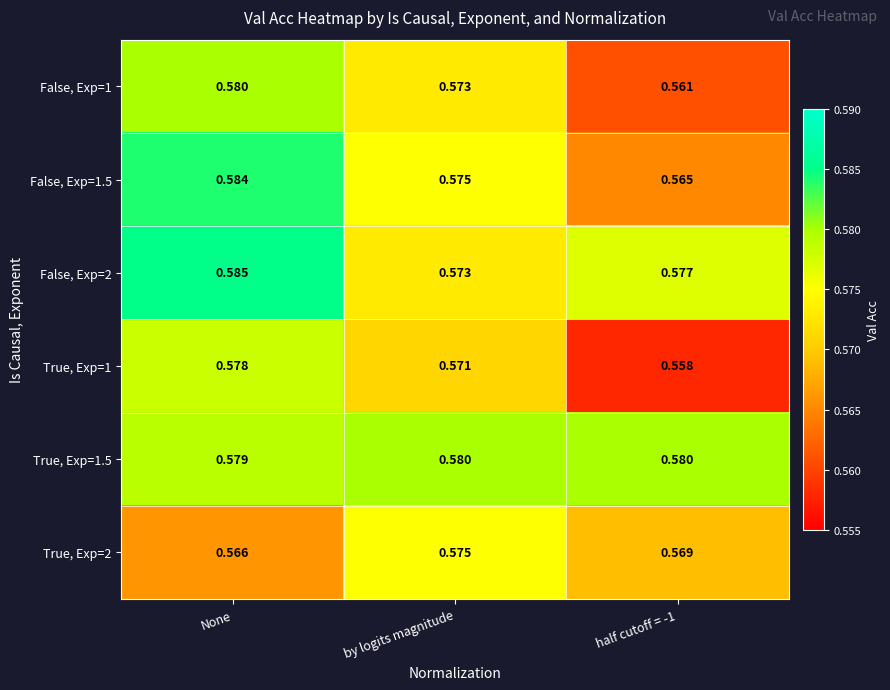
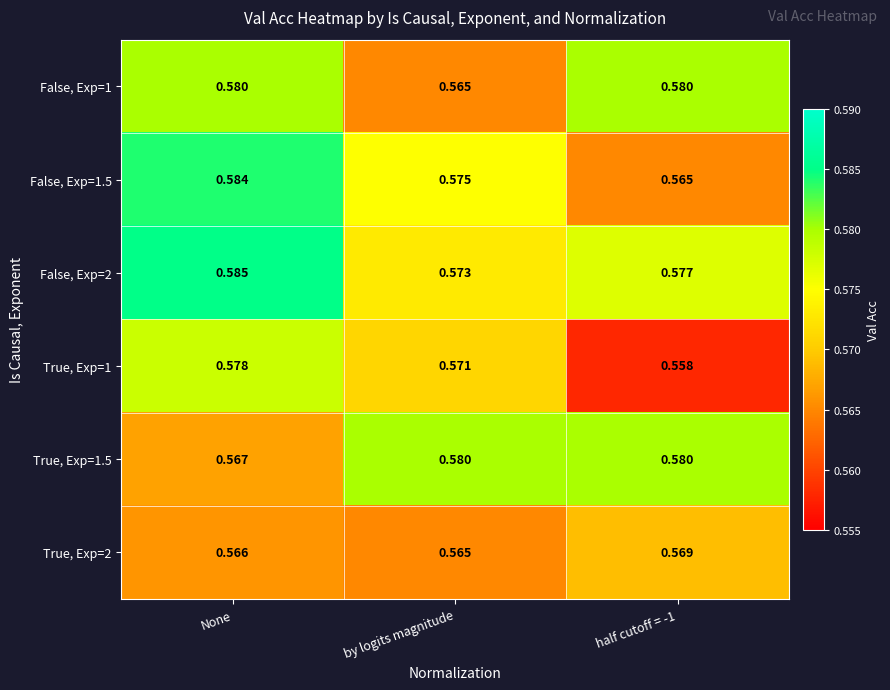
False, Exp=1, by logits magnitude: 0.573 -> 0.565
False, Exp=1, half cutoff = -1: 0.561 -> 0.580
True, Exp=1.5, None: 0.579 -> 0.567
True, Exp=2, by logits magnitude: 0.575 -> 0.565
